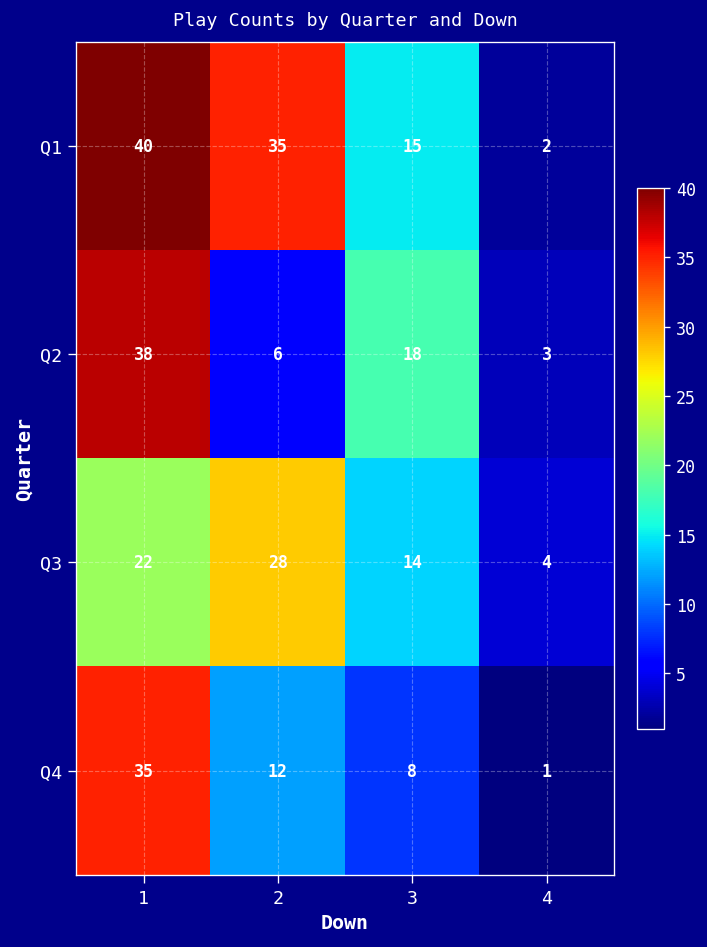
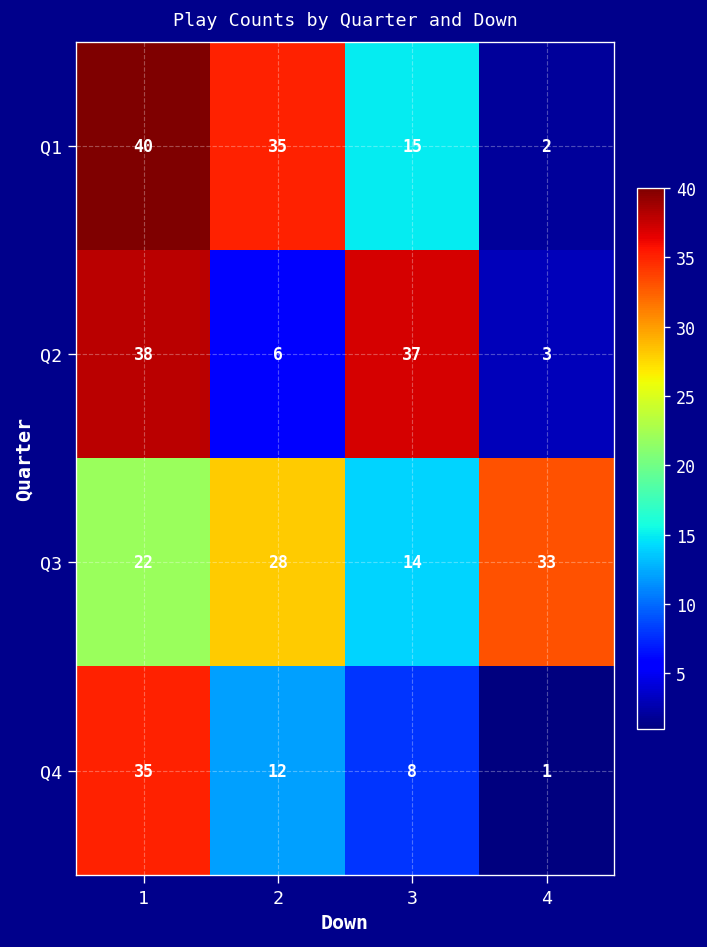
Q2, 3: 18 -> 37
Q3, 4: 4 -> 33
